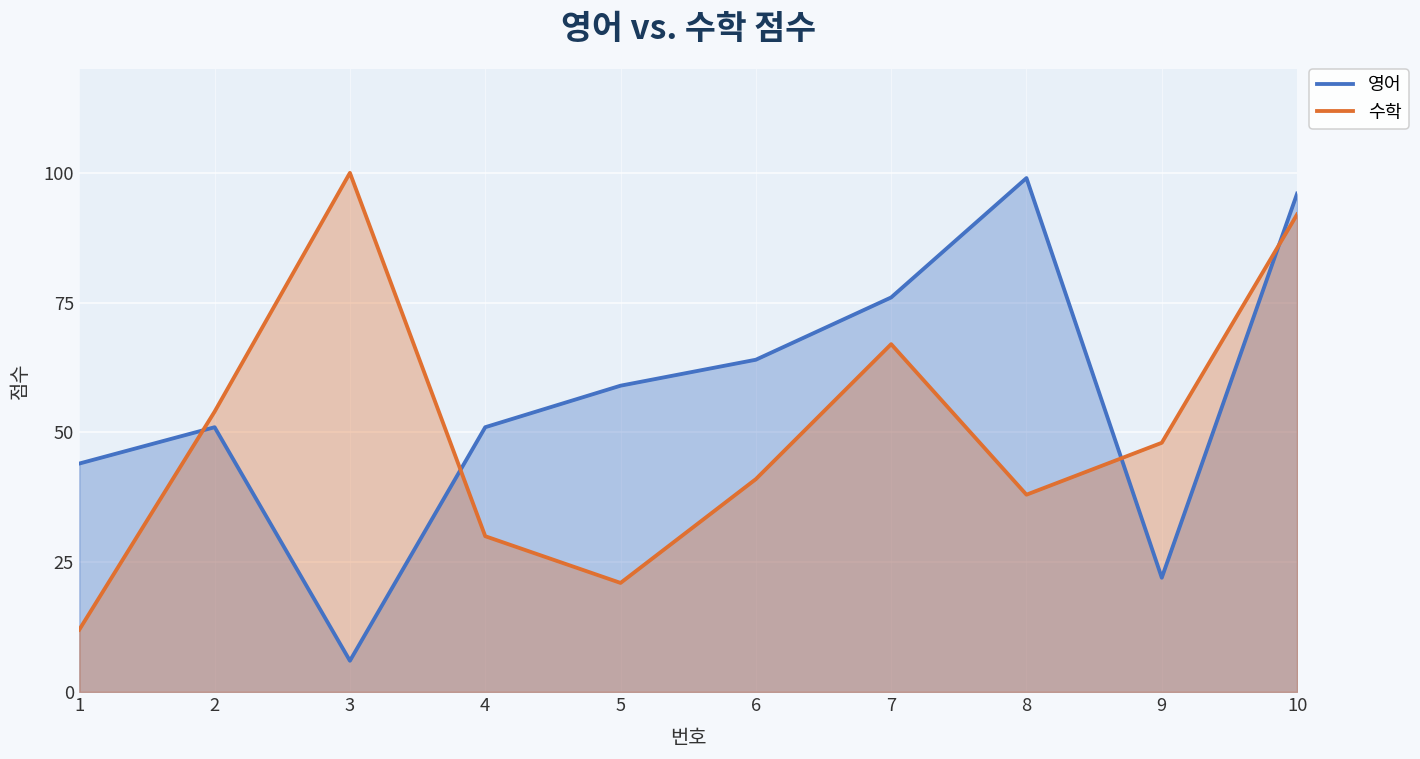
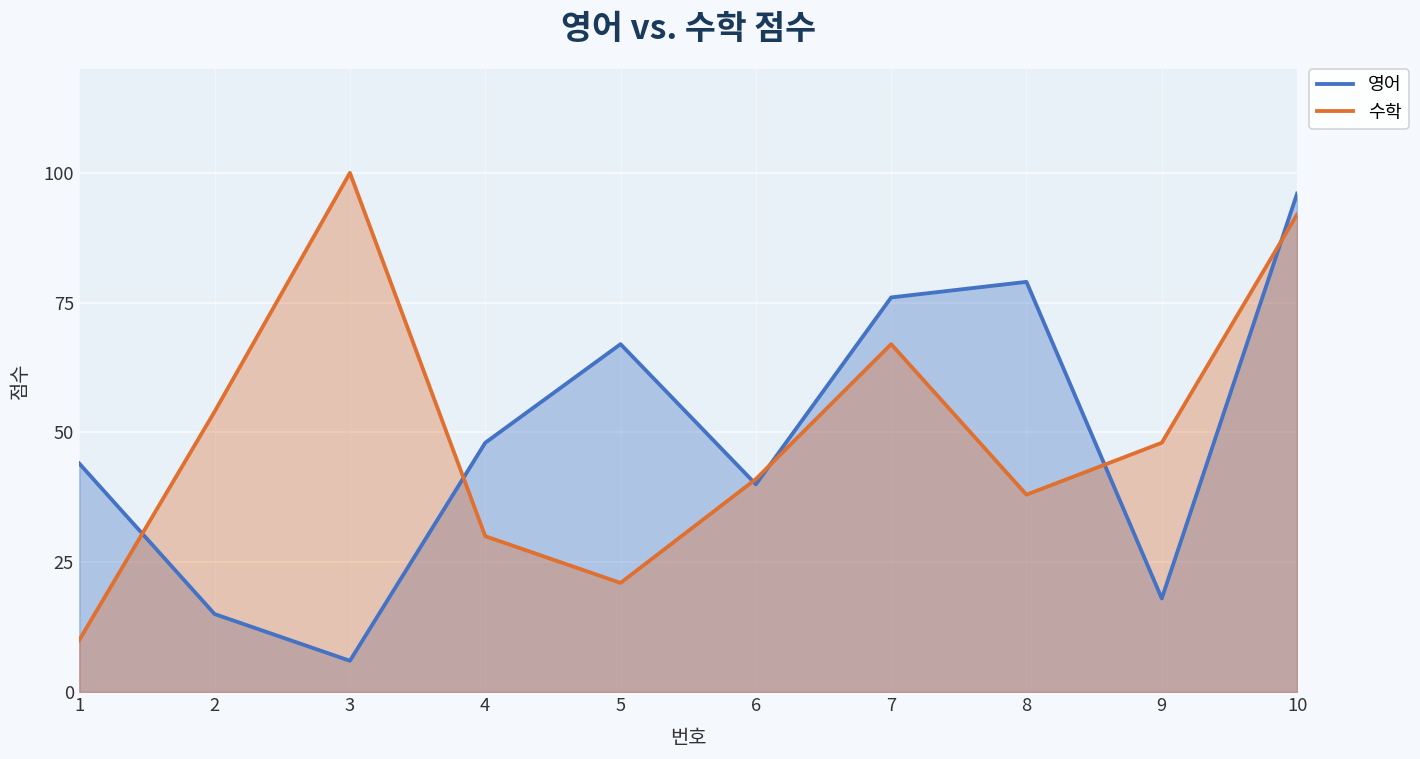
수학, 1: 12 -> 10
영어, 2: 51 -> 15
영어, 4: 51 -> 48
영어, 5: 59 -> 67
영어, 6: 64 -> 40
영어, 8: 99 -> 79
영어, 9: 22 -> 18
